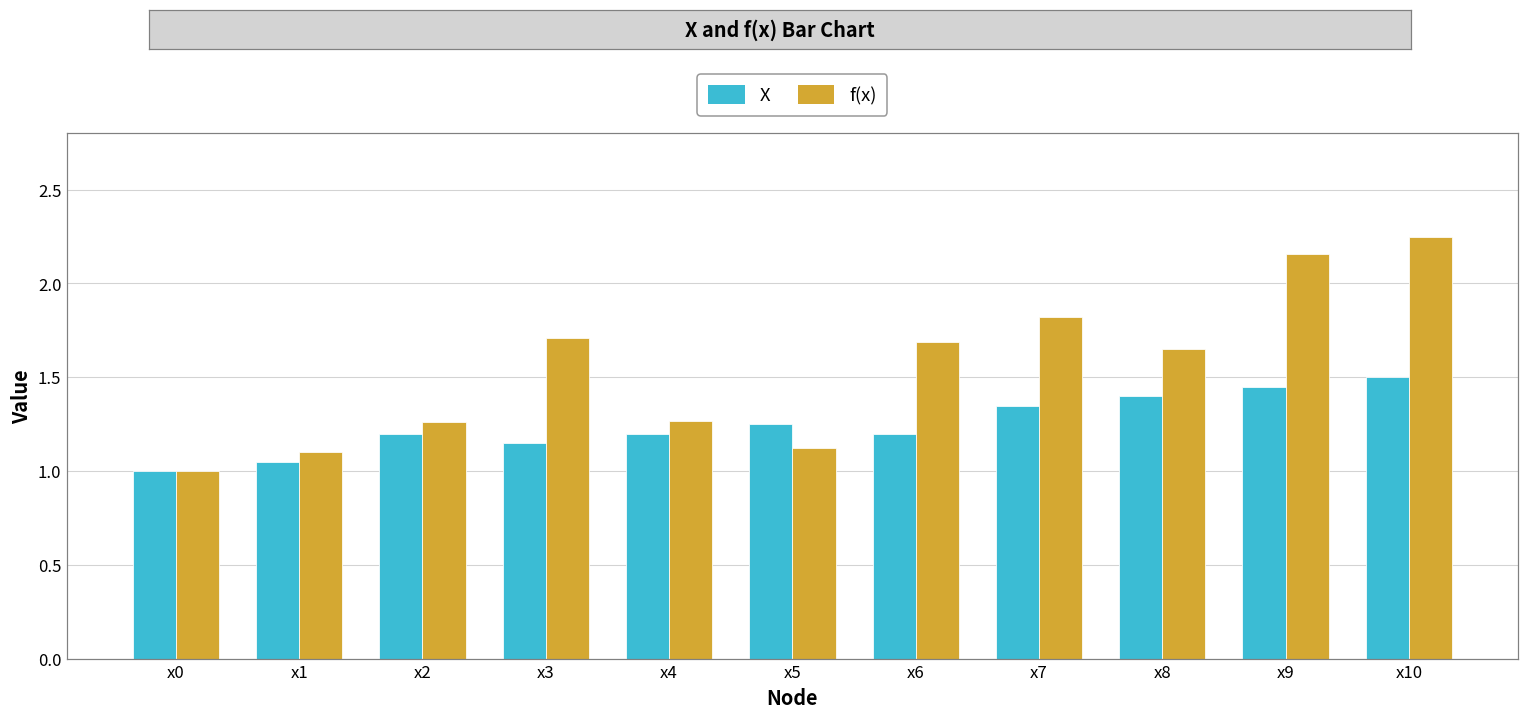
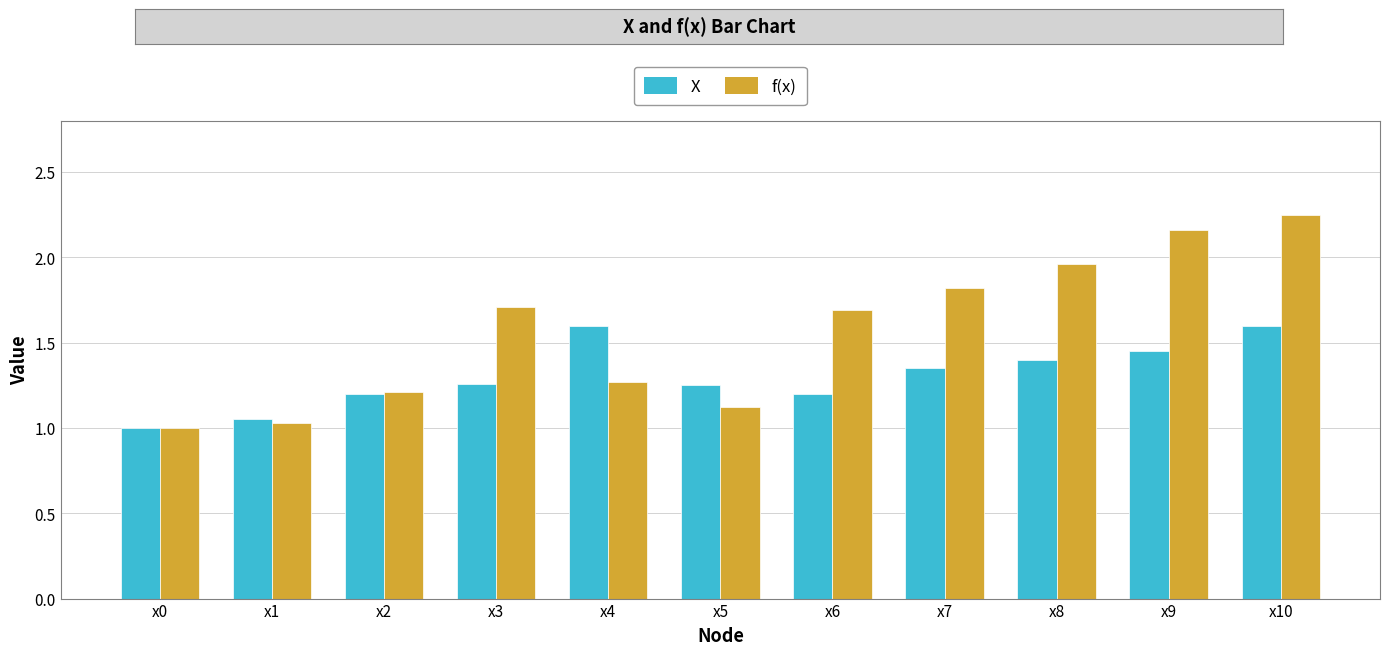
f(x), x1: 1.10 -> 1.03
f(x), x2: 1.26 -> 1.21
X, x3: 1.15 -> 1.26
X, x4: 1.2 -> 1.6
f(x), x8: 1.65 -> 1.96
X, x10: 1.5 -> 1.6
